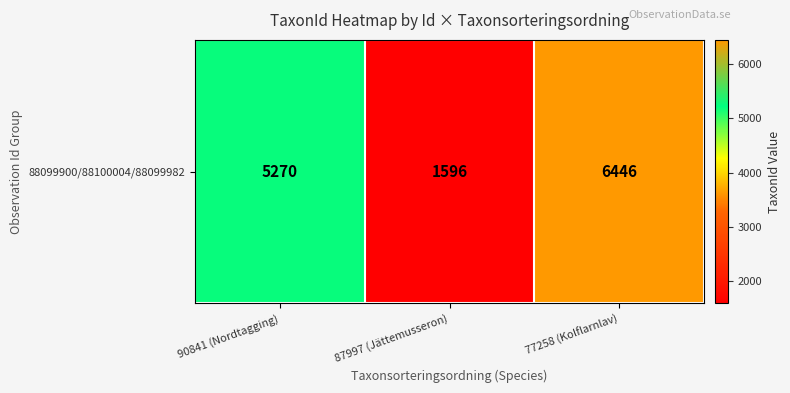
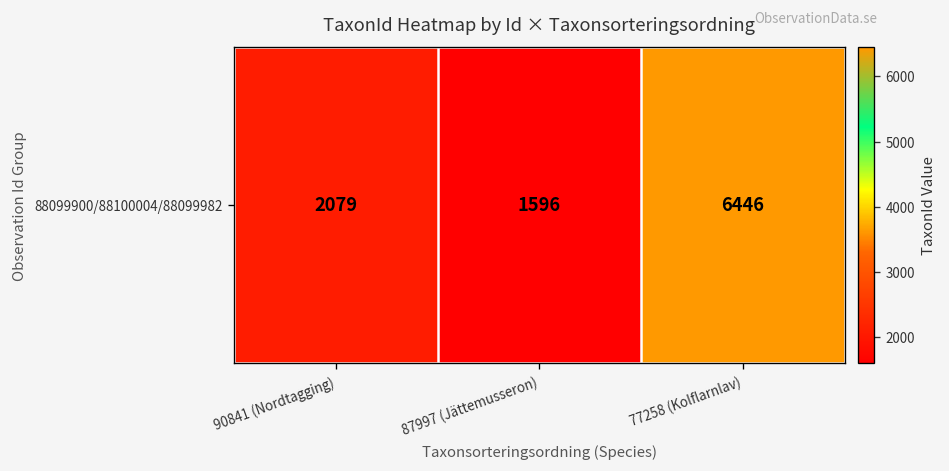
88099900/88100004/88099982, 90841 (Nordtagging): 5270 -> 2079
